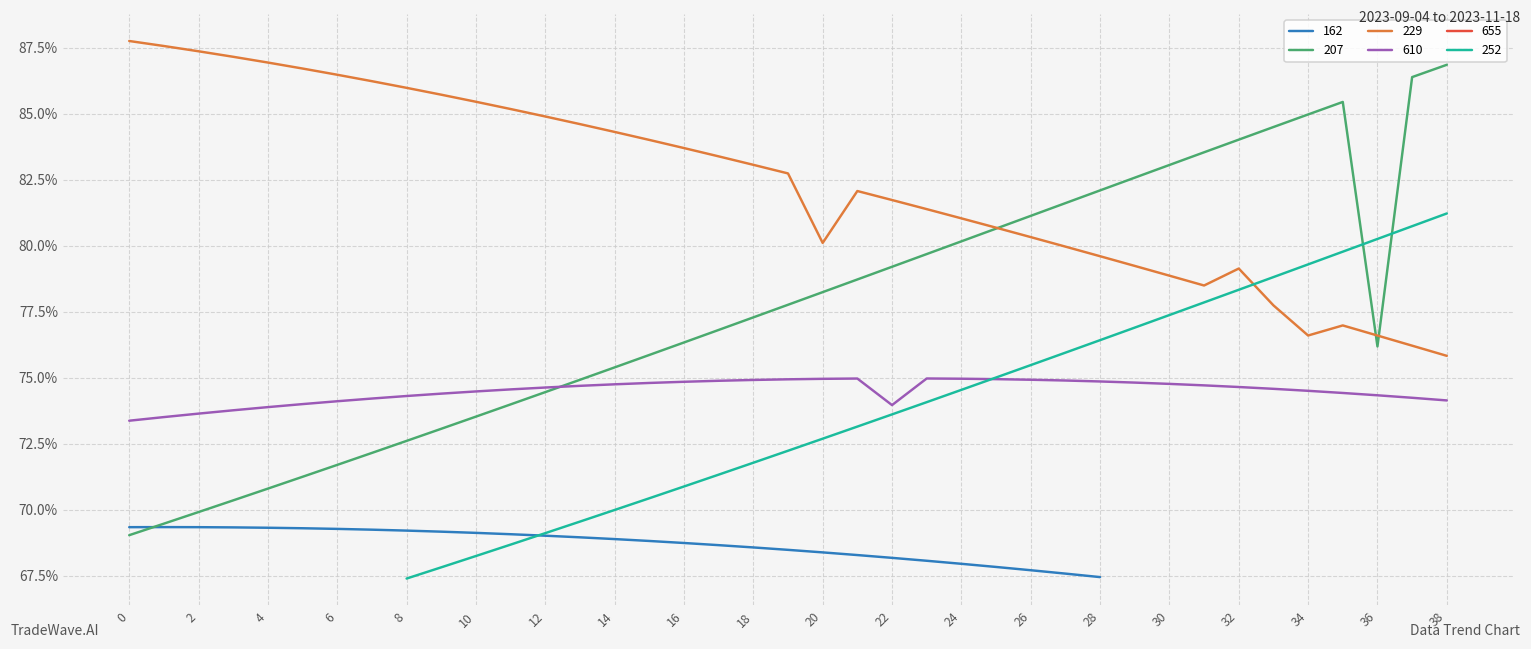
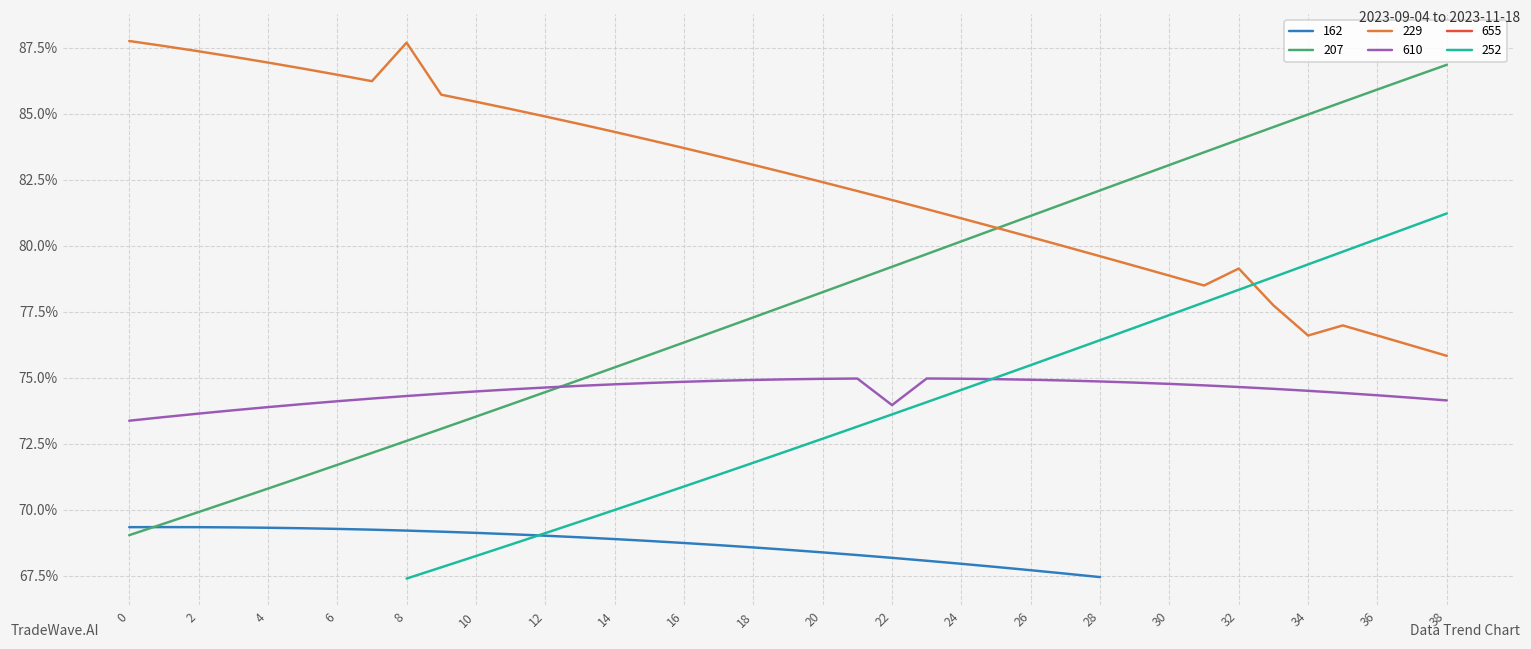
229, 8: 86.0% -> 87.7%
229, 20: 80.1% -> 82.4%
207, 36: 76.2% -> 85.9%
